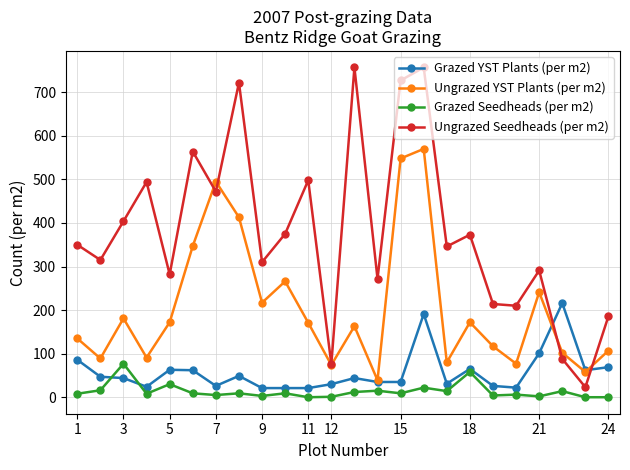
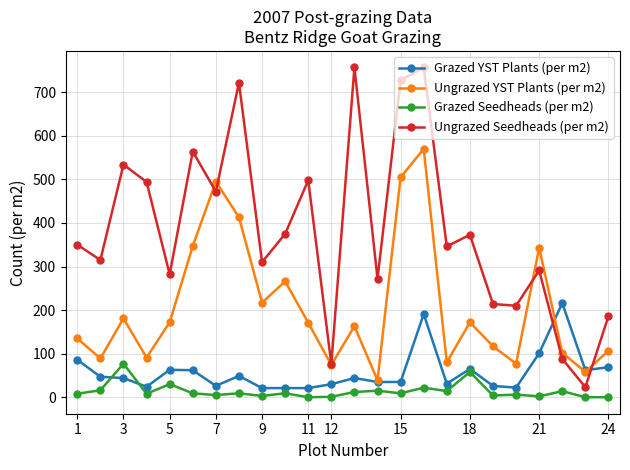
Ungrazed Seedheads (per m2), 3: 400 -> 530
Ungrazed YST Plants (per m2), 15: 550 -> 510
Ungrazed YST Plants (per m2), 21: 240 -> 340
